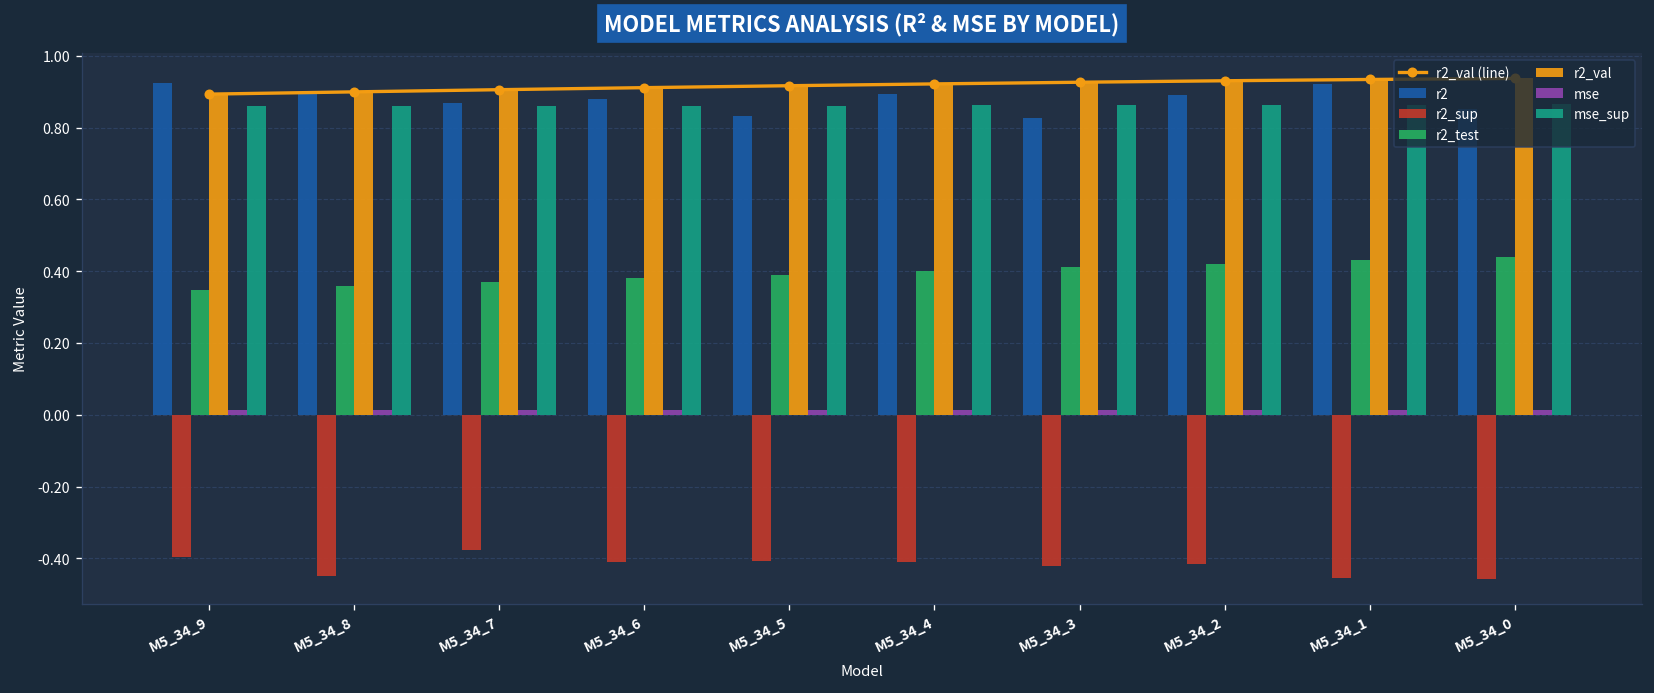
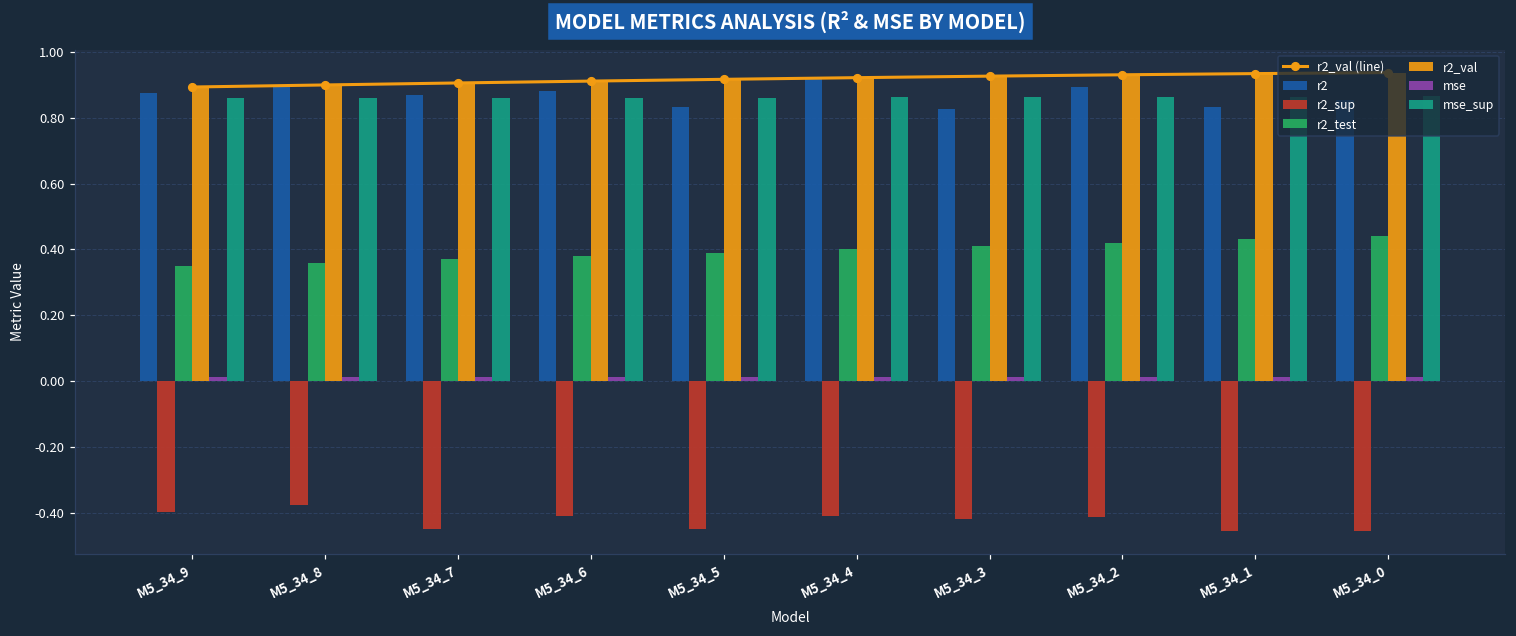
r2, M5_34_9: 0.92 -> 0.88
r2_sup, M5_34_8: -0.45 -> -0.38
r2_sup, M5_34_7: -0.38 -> -0.45
r2_sup, M5_34_5: -0.41 -> -0.45
r2, M5_34_4: 0.89 -> 0.92
r2, M5_34_1: 0.92 -> 0.83
